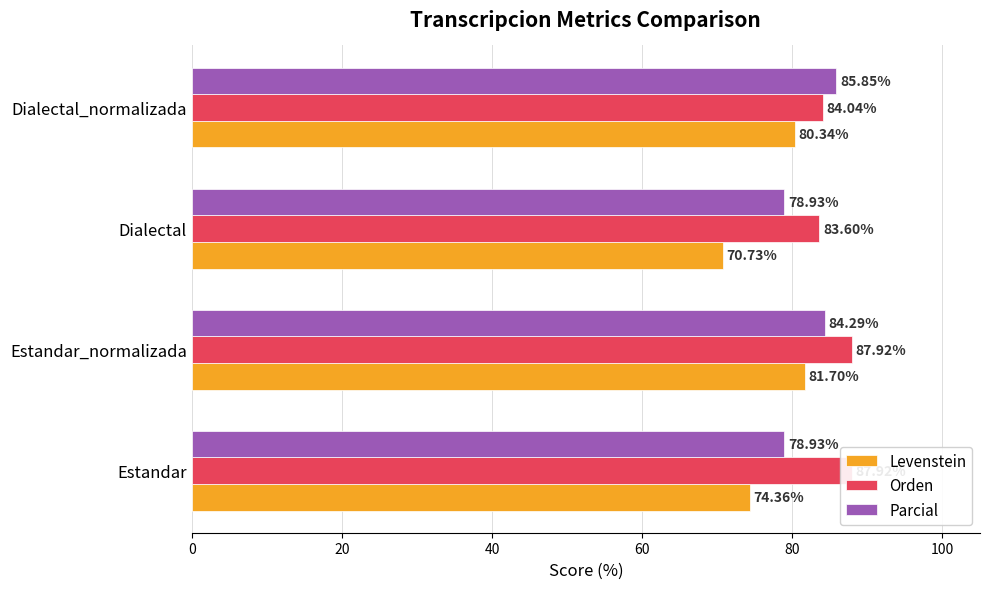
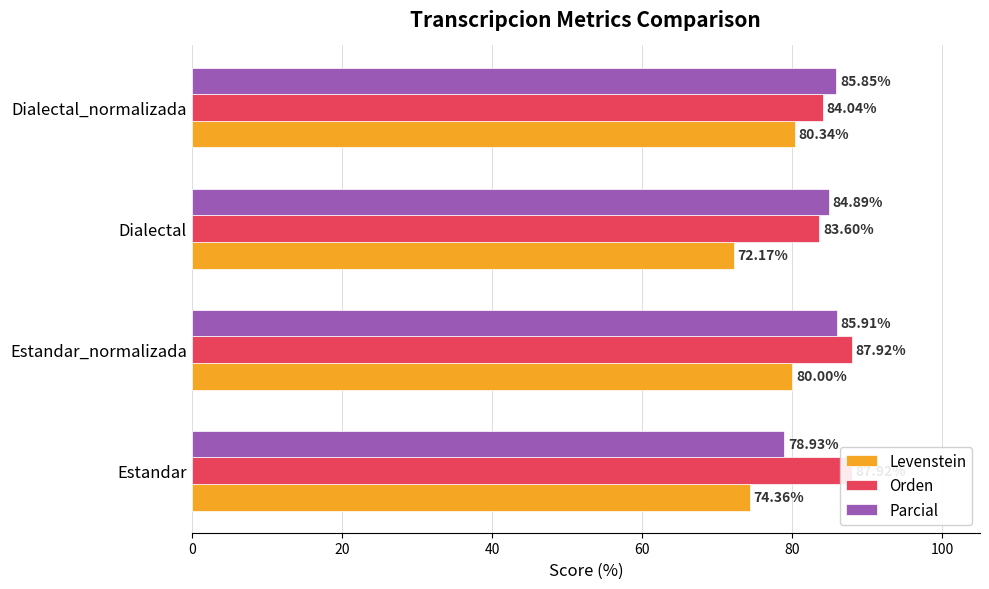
Parcial, Dialectal: 78.93% -> 84.89%
Levenstein, Dialectal: 70.73% -> 72.17%
Parcial, Estandar_normalizada: 84.29% -> 85.91%
Levenstein, Estandar_normalizada: 81.70% -> 80.00%
